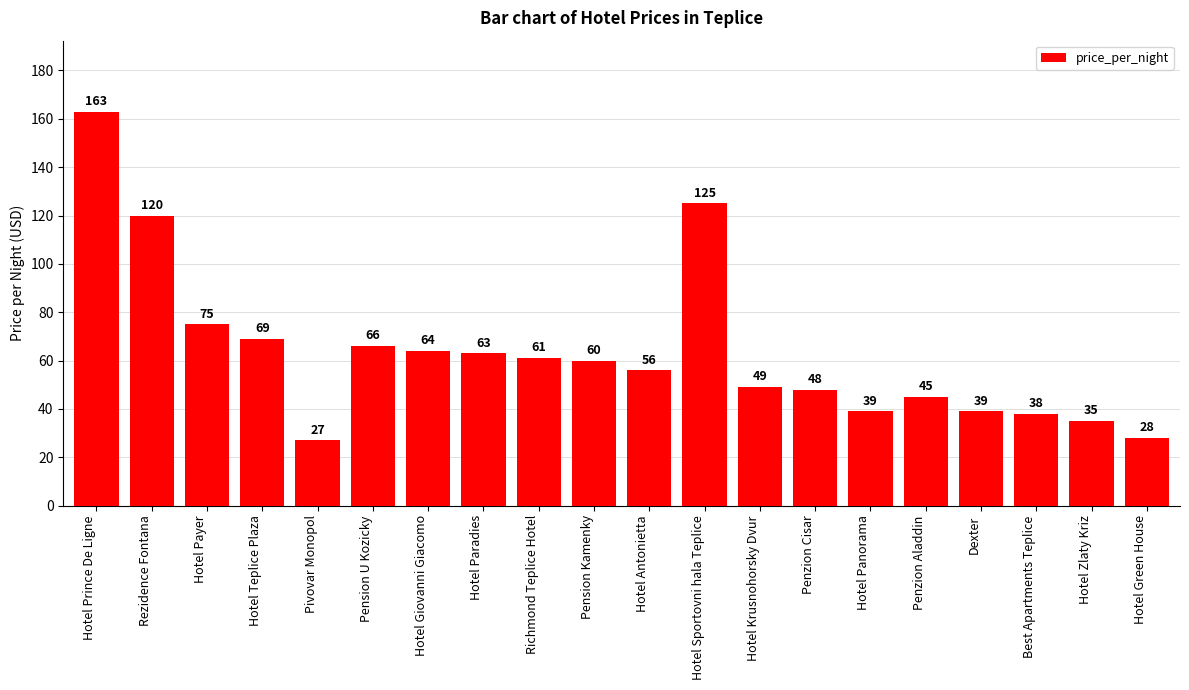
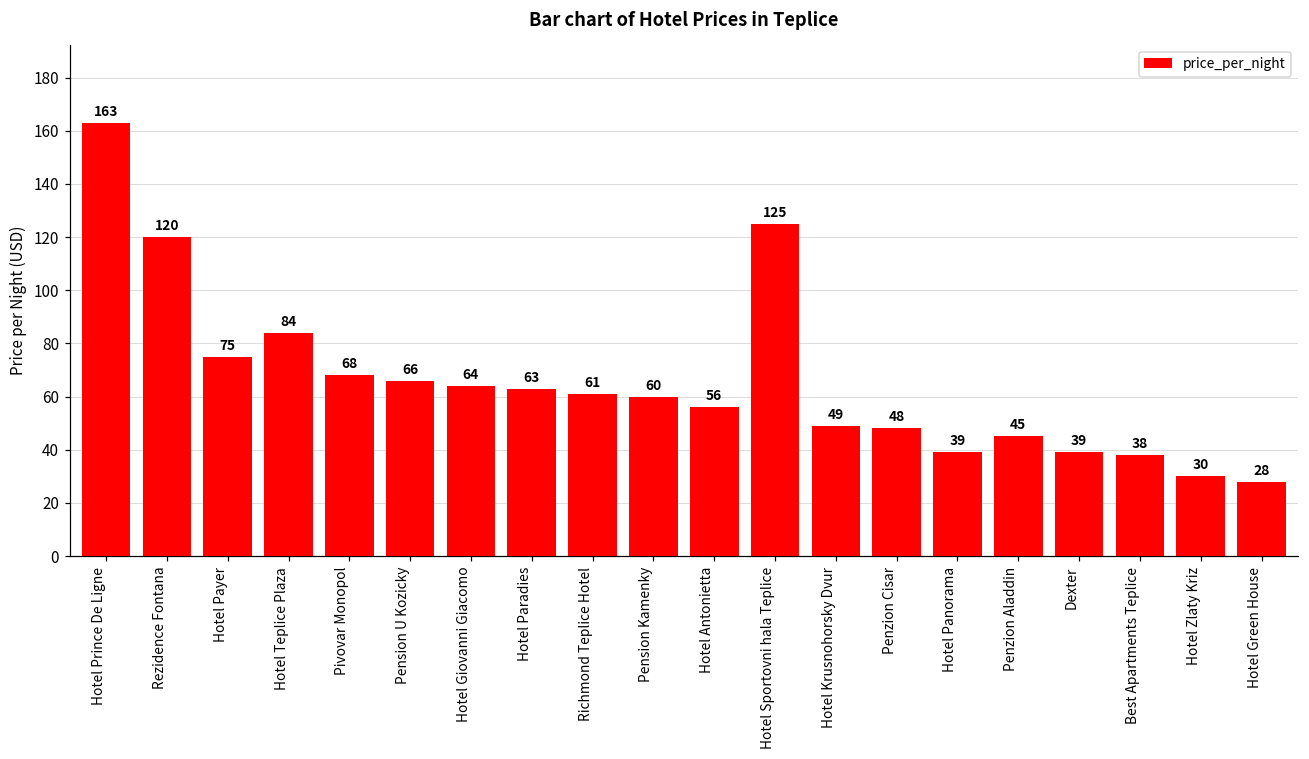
Hotel Teplice Plaza: 69 -> 84
Pivovar Monopol: 27 -> 68
Hotel Zlaty Kriz: 35 -> 30
